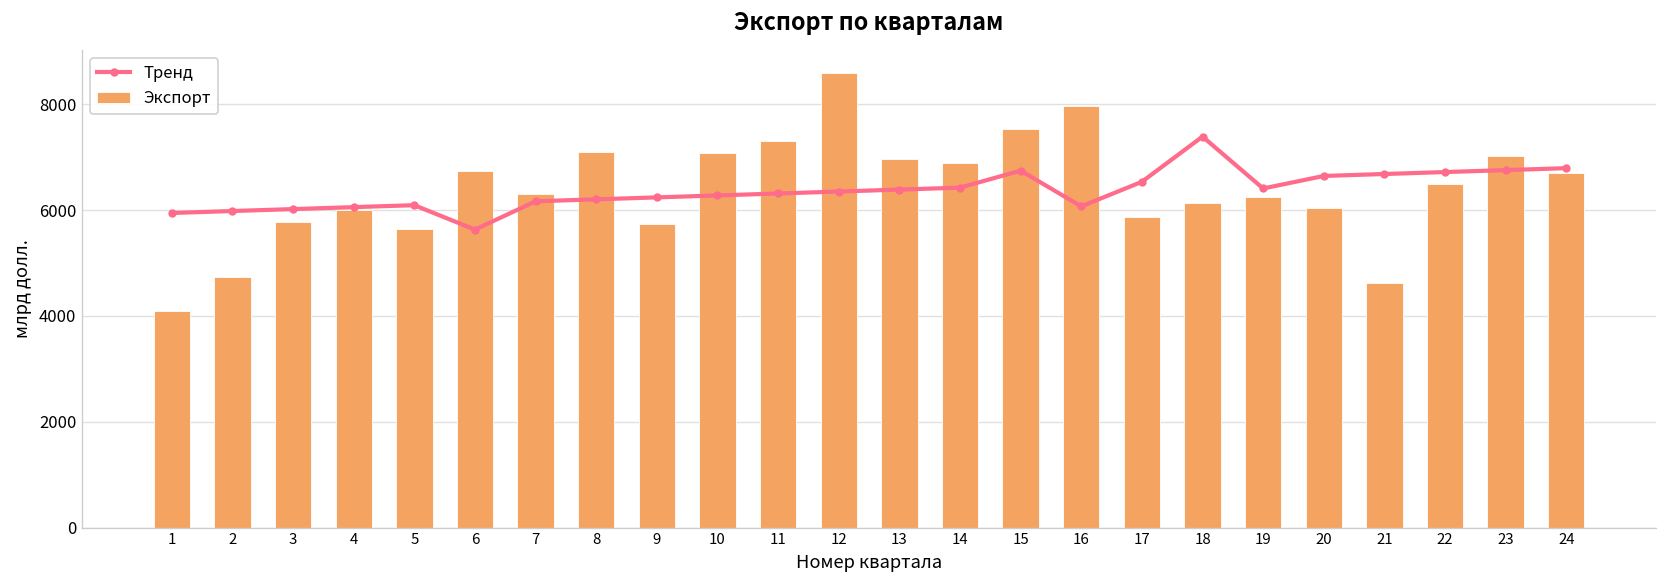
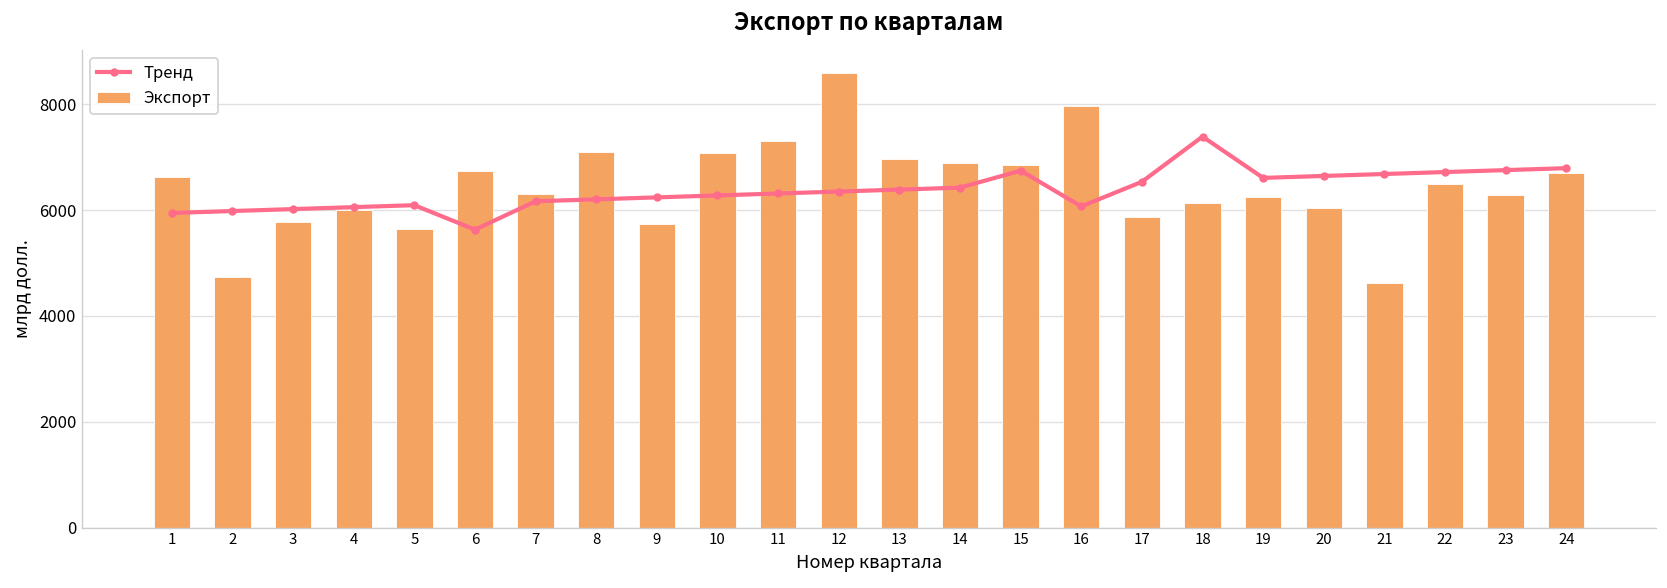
Экспорт, 1: 4100 -> 6600
Экспорт, 15: 7500 -> 6900
Тренд, 19: 6400 -> 6600
Экспорт, 23: 7000 -> 6300
